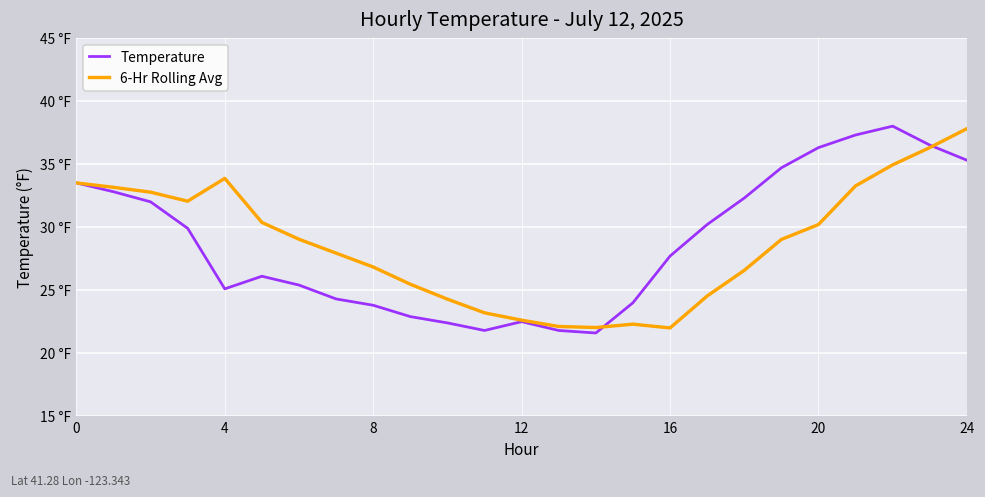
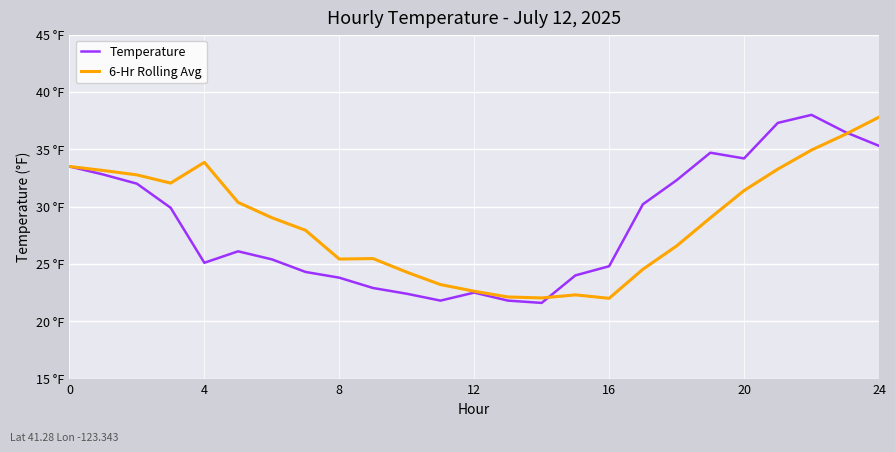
6-Hr Rolling Avg, 8: 26.8 °F -> 25.4 °F
Temperature, 16: 27.7 °F -> 24.8 °F
Temperature, 20: 36.3 °F -> 34.2 °F
6-Hr Rolling Avg, 20: 30.2 °F -> 31.4 °F
